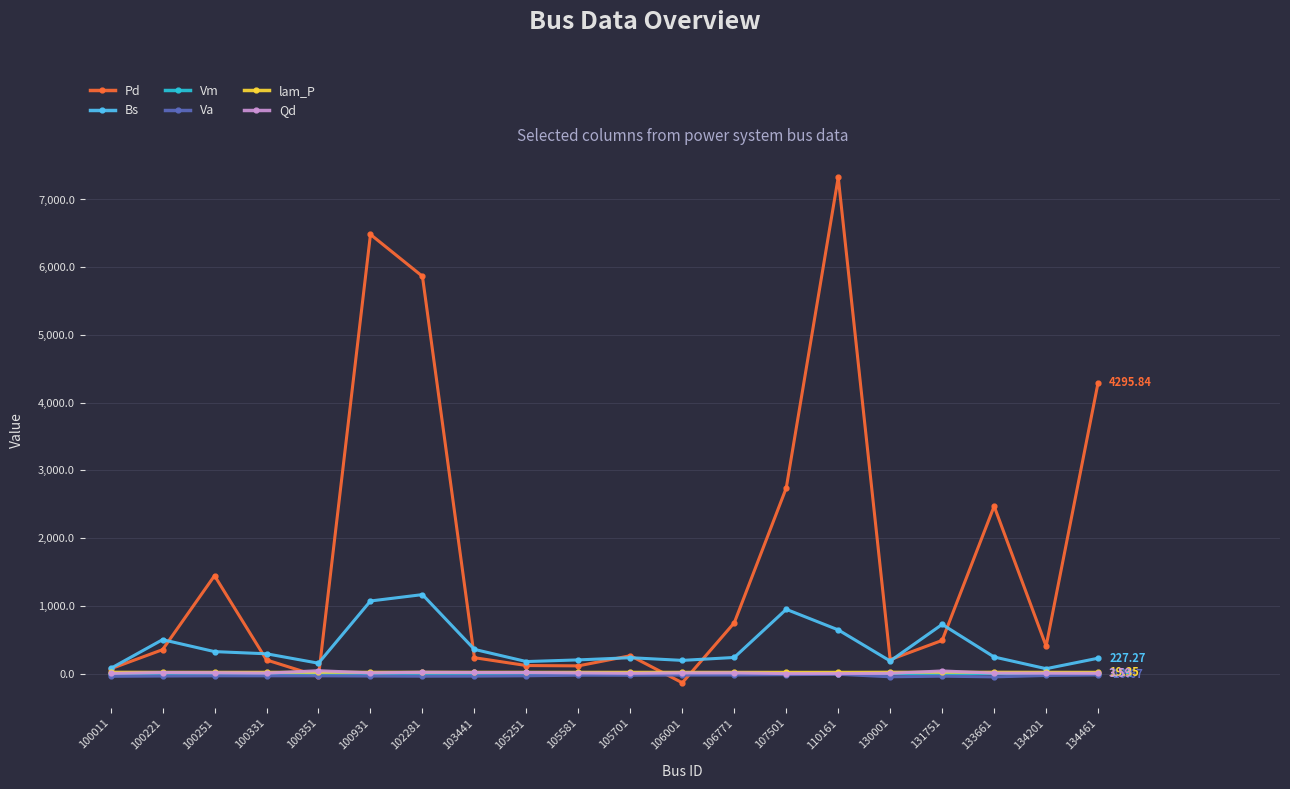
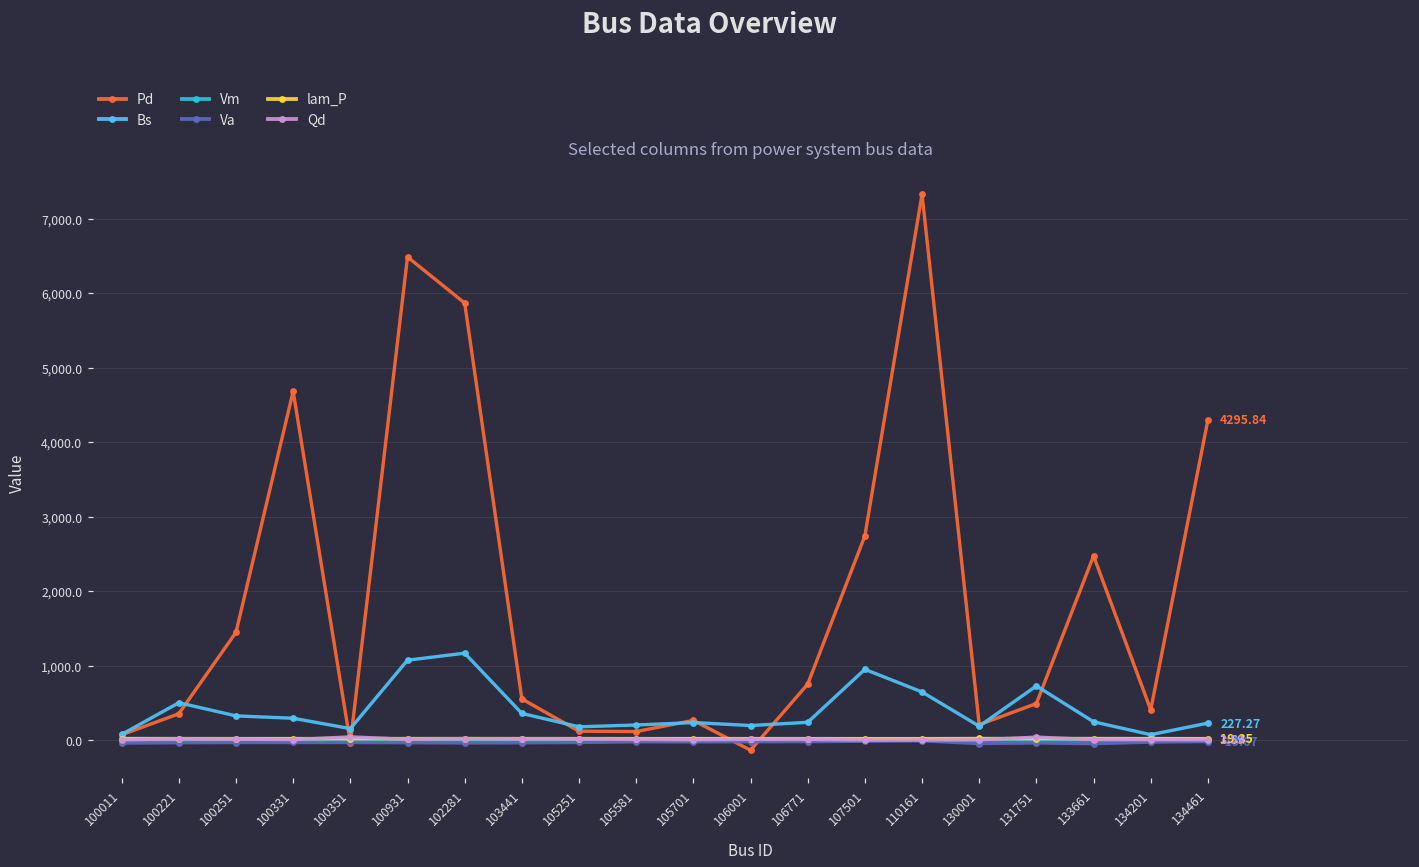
Pd, 100331: 200 -> 4,700
Pd, 103441: 200 -> 600
